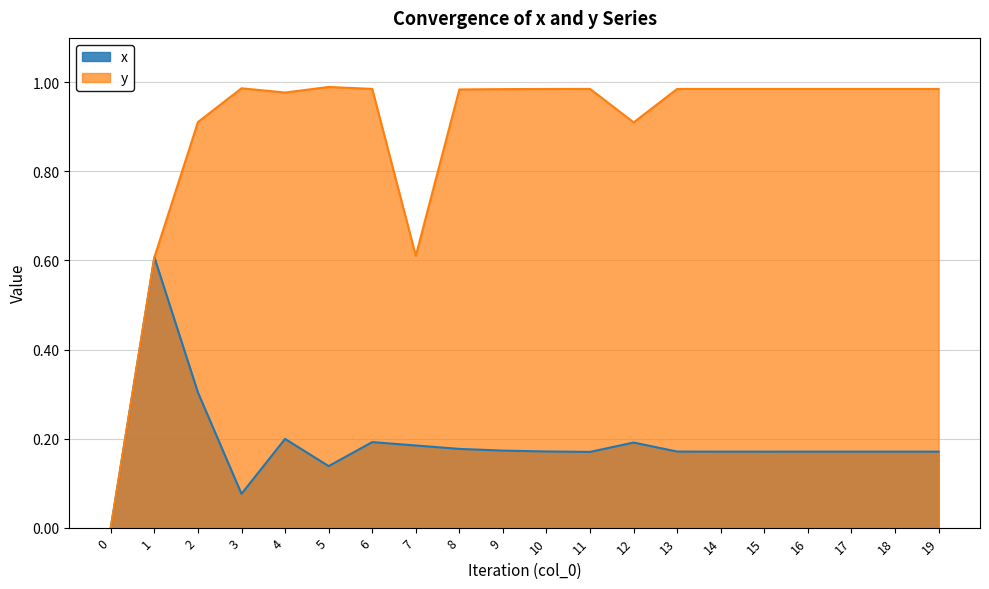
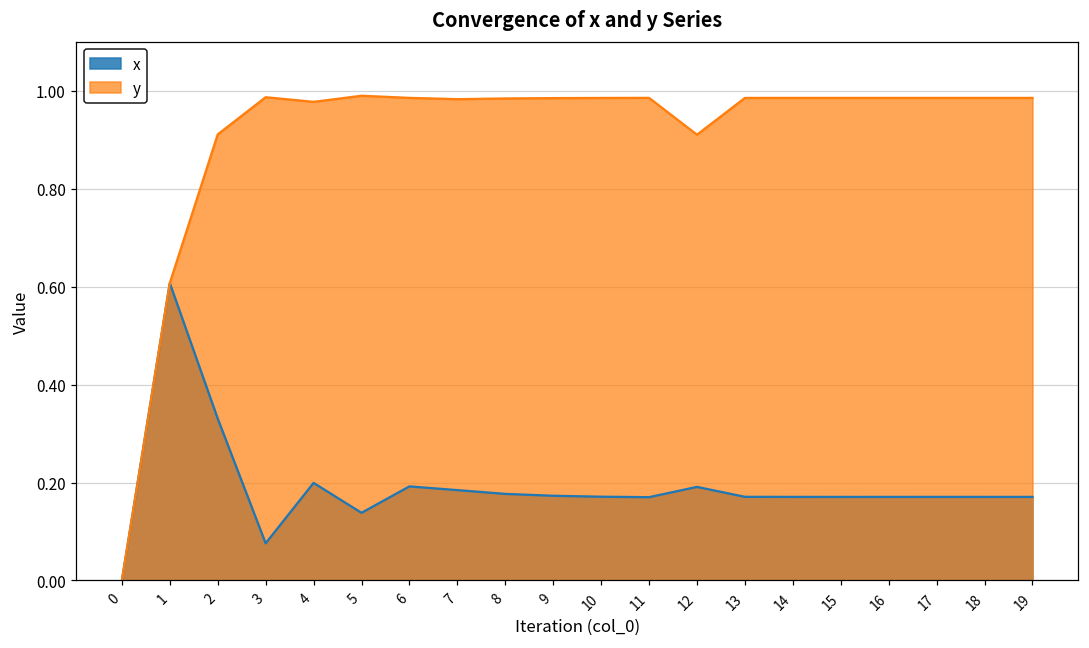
x, 2: 0.30 -> 0.33
y, 7: 0.61 -> 0.98
